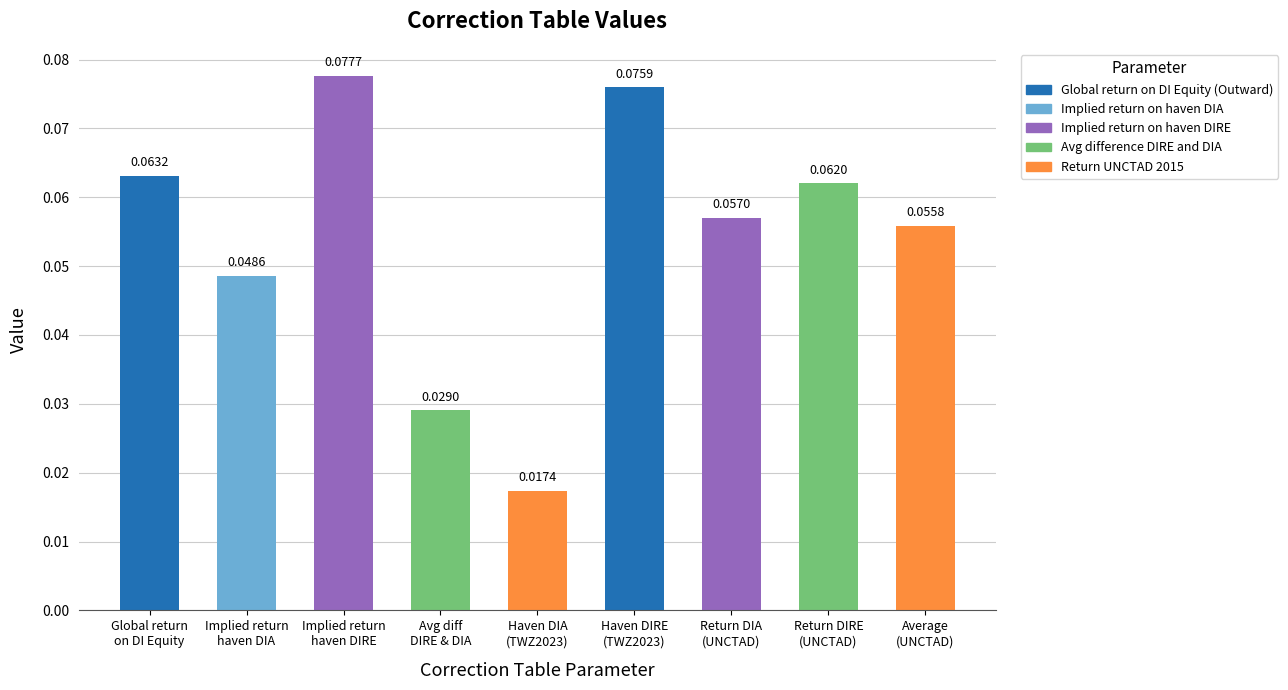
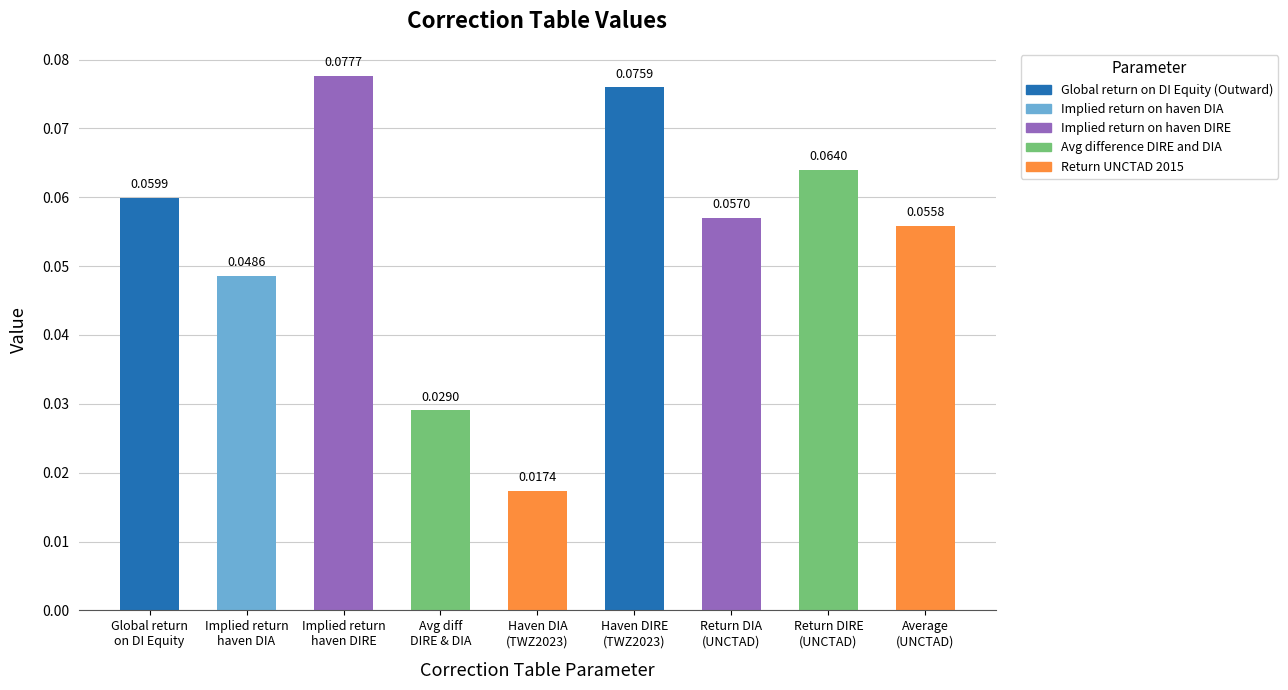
Global return on DI Equity: 0.0632 -> 0.0599
Return DIRE (UNCTAD): 0.0620 -> 0.0640
